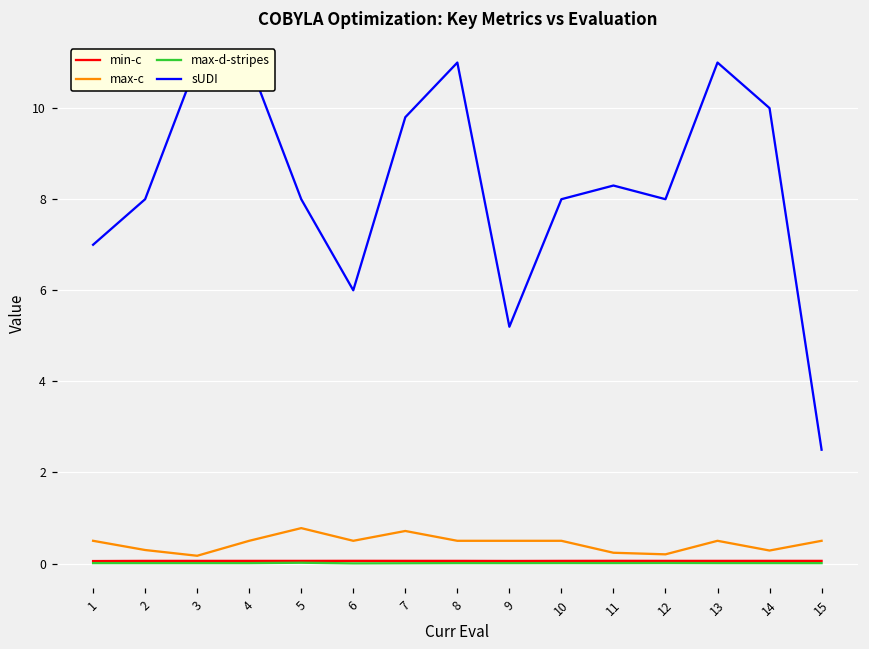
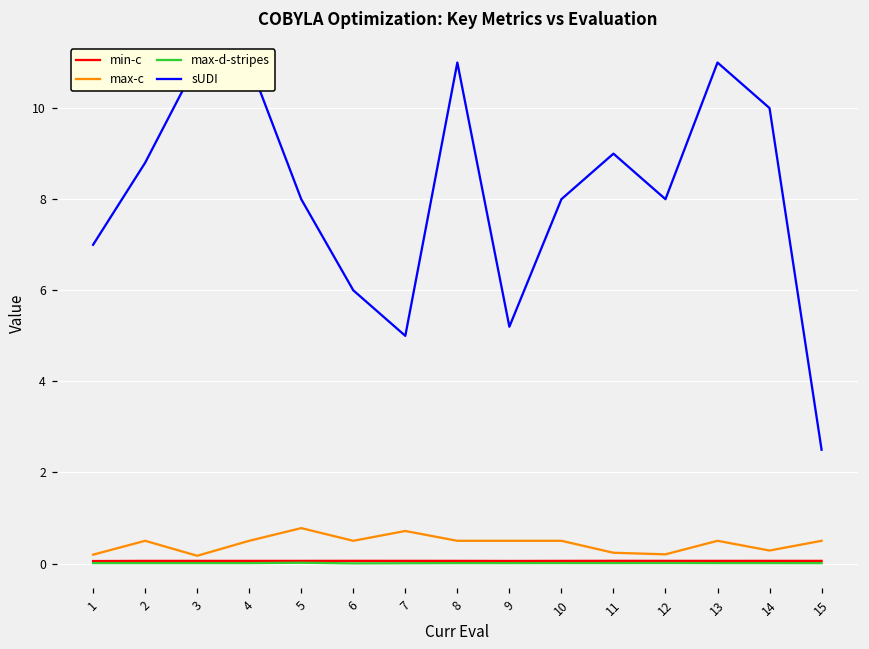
max-c, 1: 0.5 -> 0.2
max-c, 2: 0.3 -> 0.5
sUDI, 2: 8.0 -> 8.8
sUDI, 7: 9.8 -> 5.0
sUDI, 11: 8.3 -> 9.0
